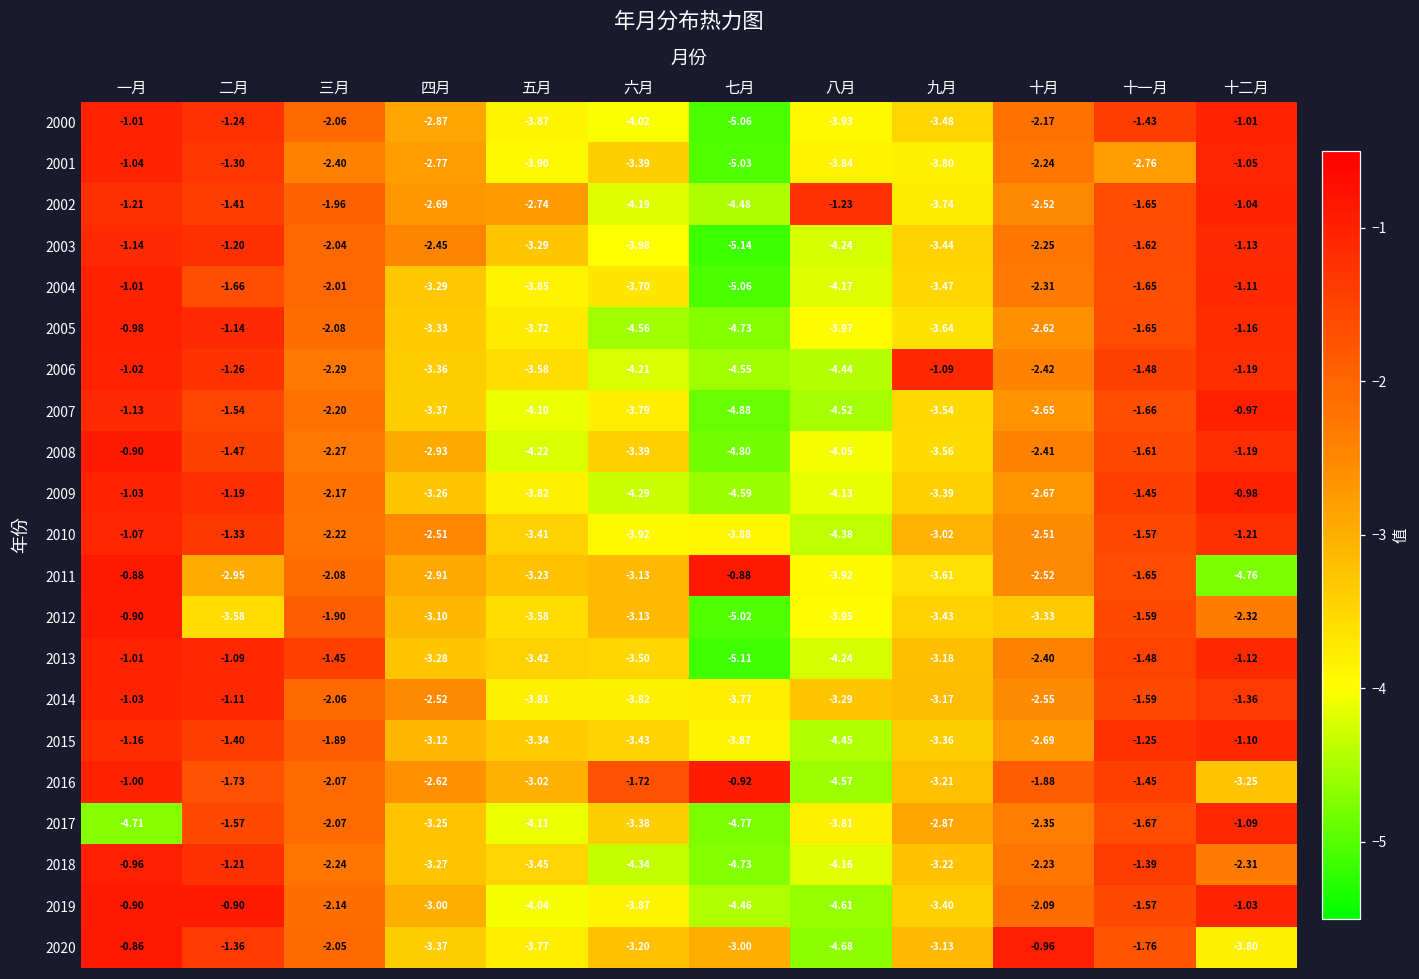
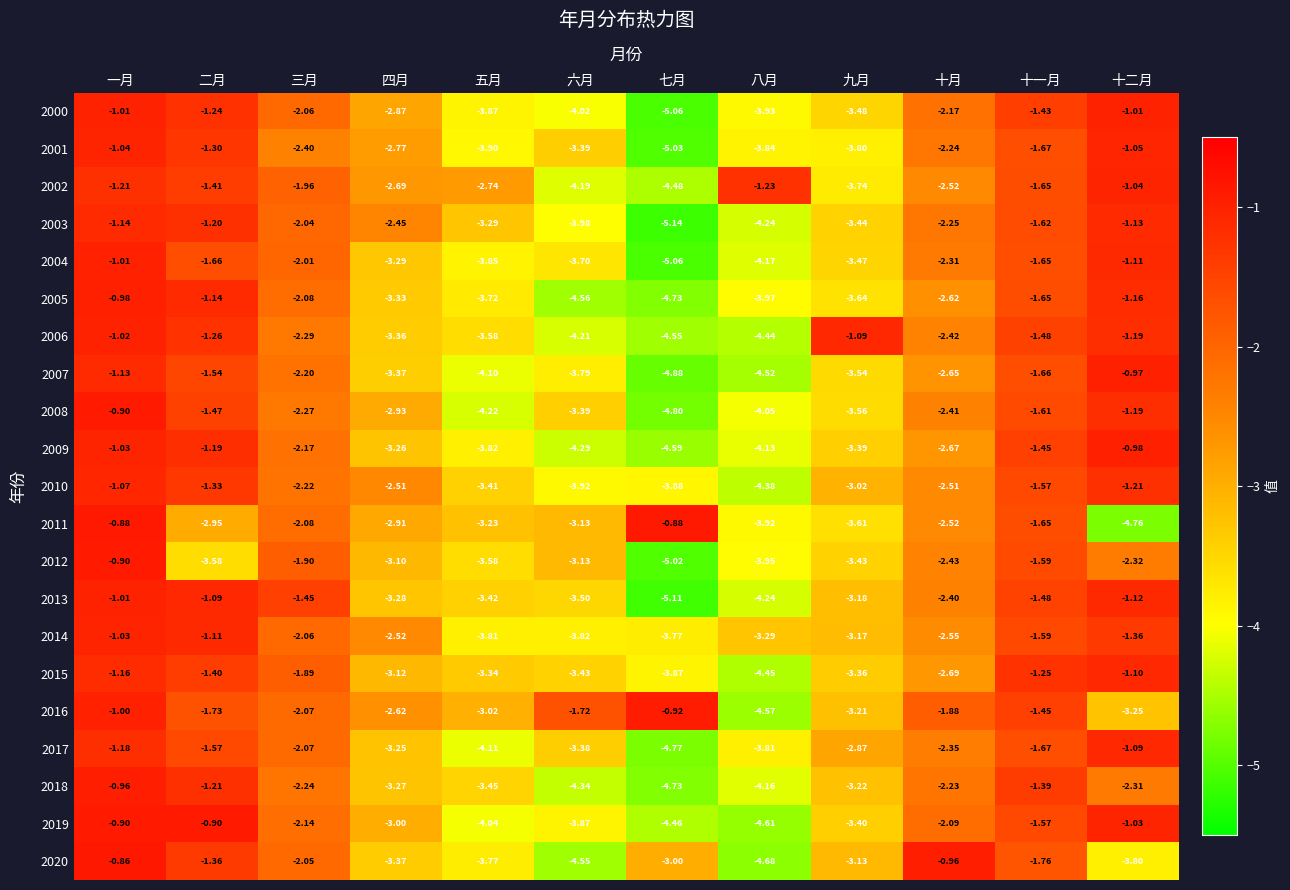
2001, 十一月: -2.76 -> -1.67
2012, 十月: -3.33 -> -2.43
2017, 一月: -4.71 -> -1.18
2020, 六月: -3.20 -> -4.55
